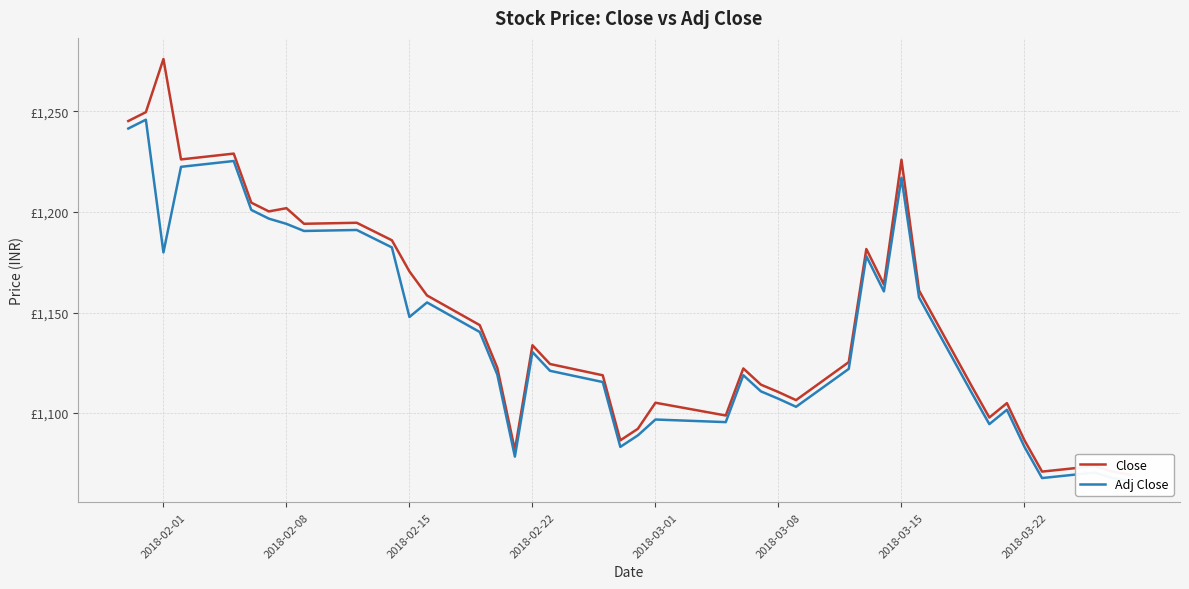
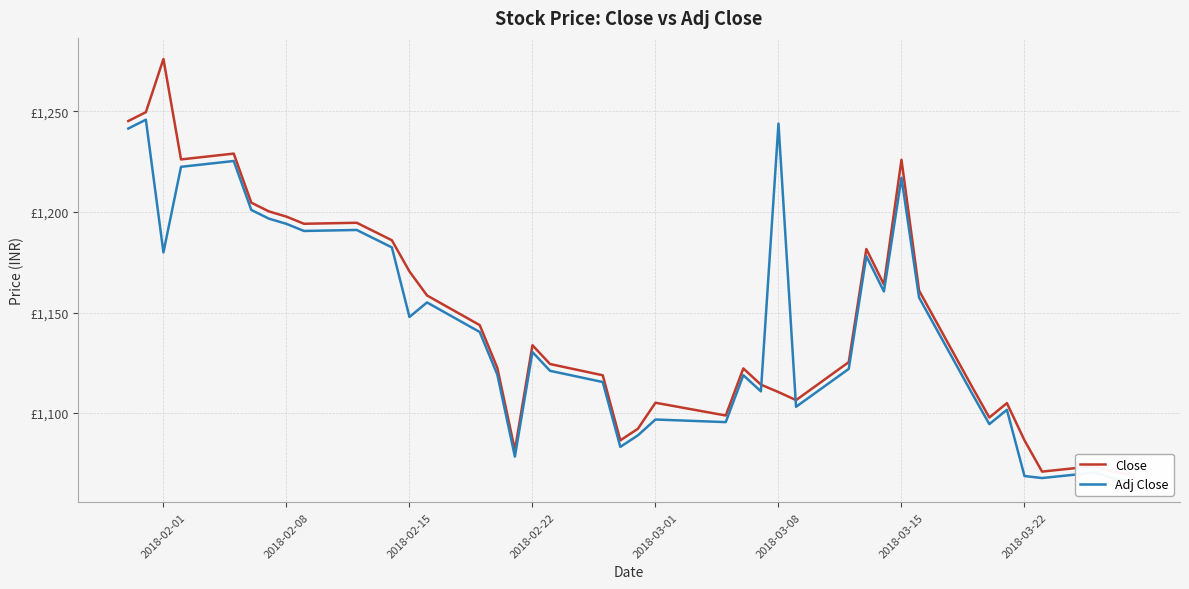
Close, 2018-02-08: £1,202 -> £1,198
Adj Close, 2018-03-08: £1,107 -> £1,244
Adj Close, 2018-03-22: £1,083 -> £1,069
